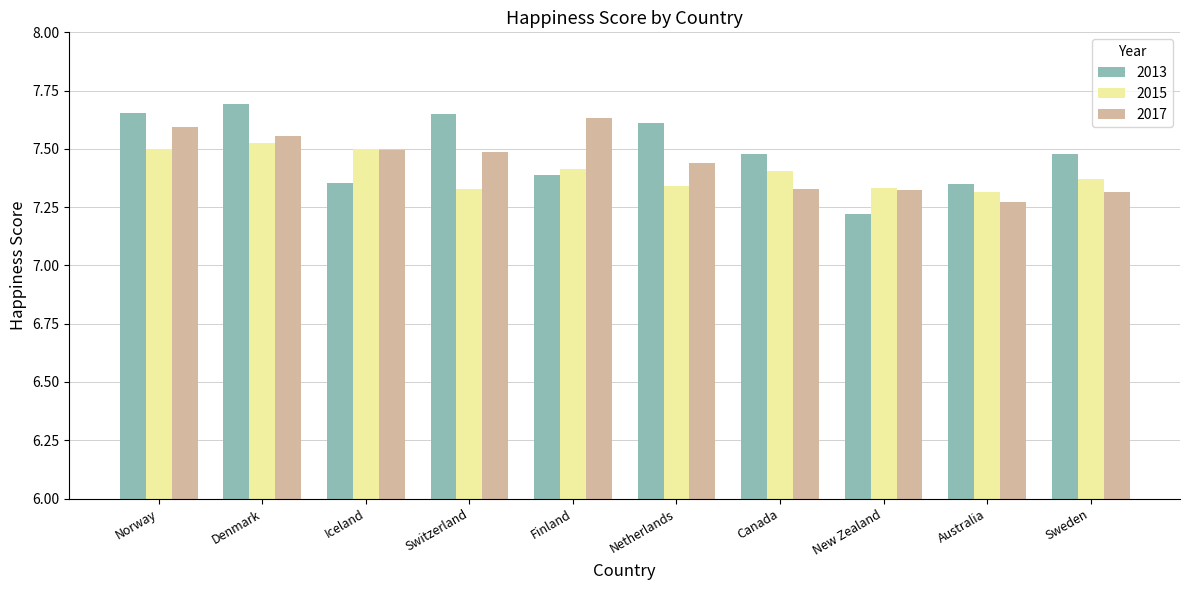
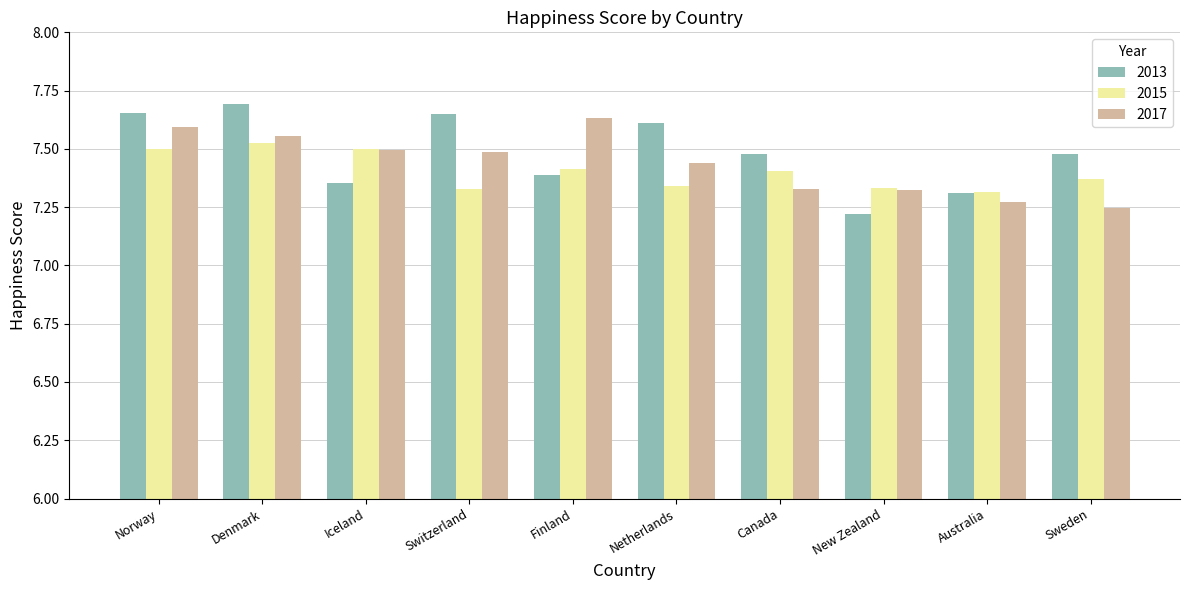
2013, Australia: 7.35 -> 7.31
2017, Sweden: 7.31 -> 7.25
